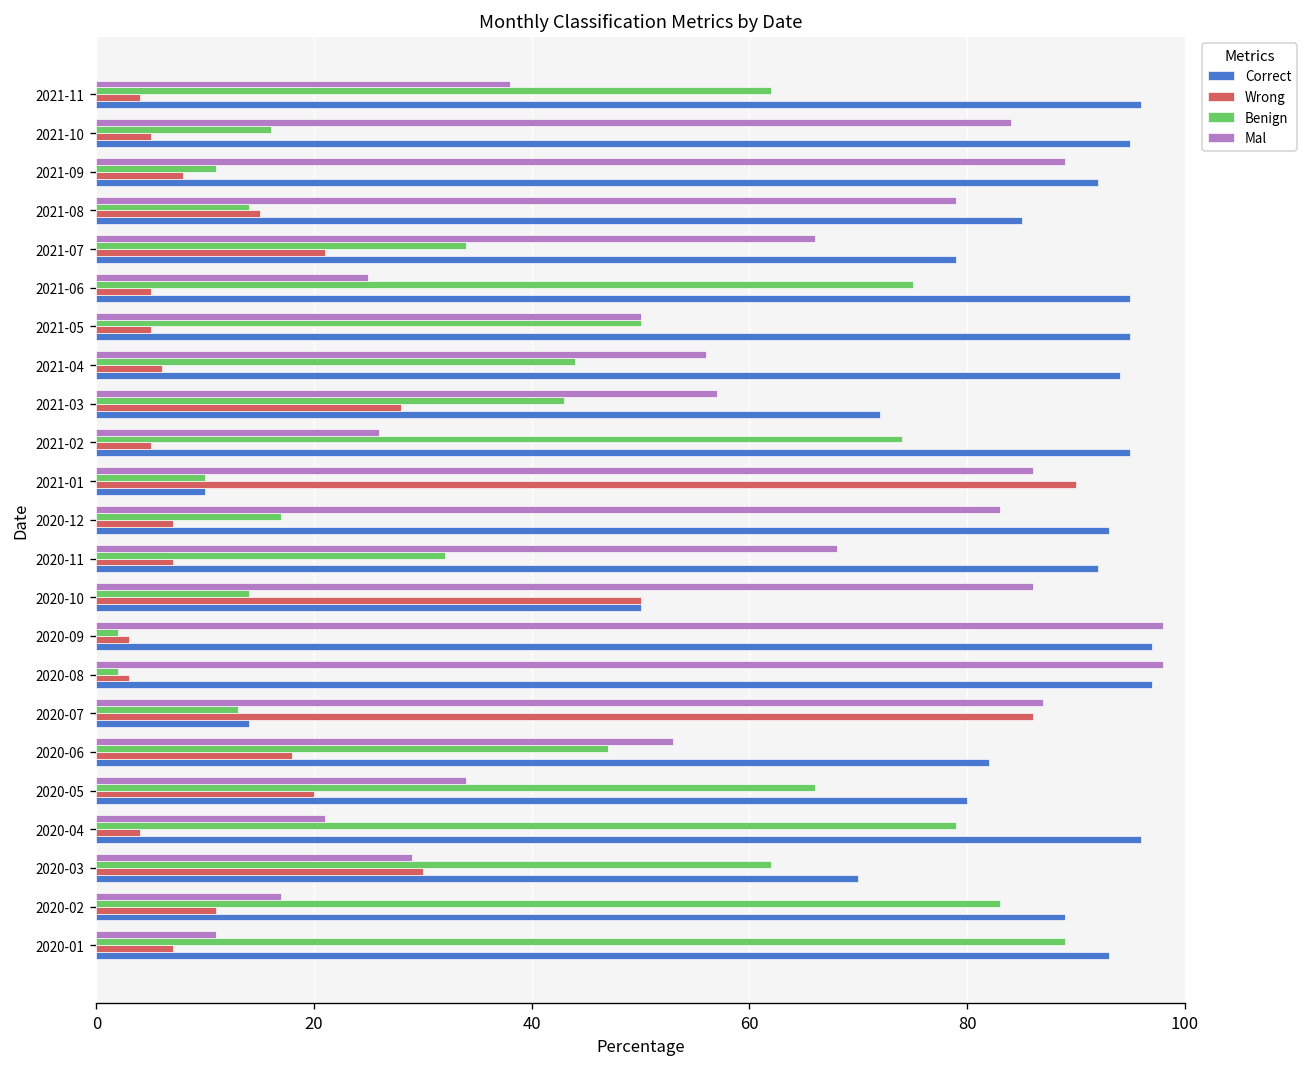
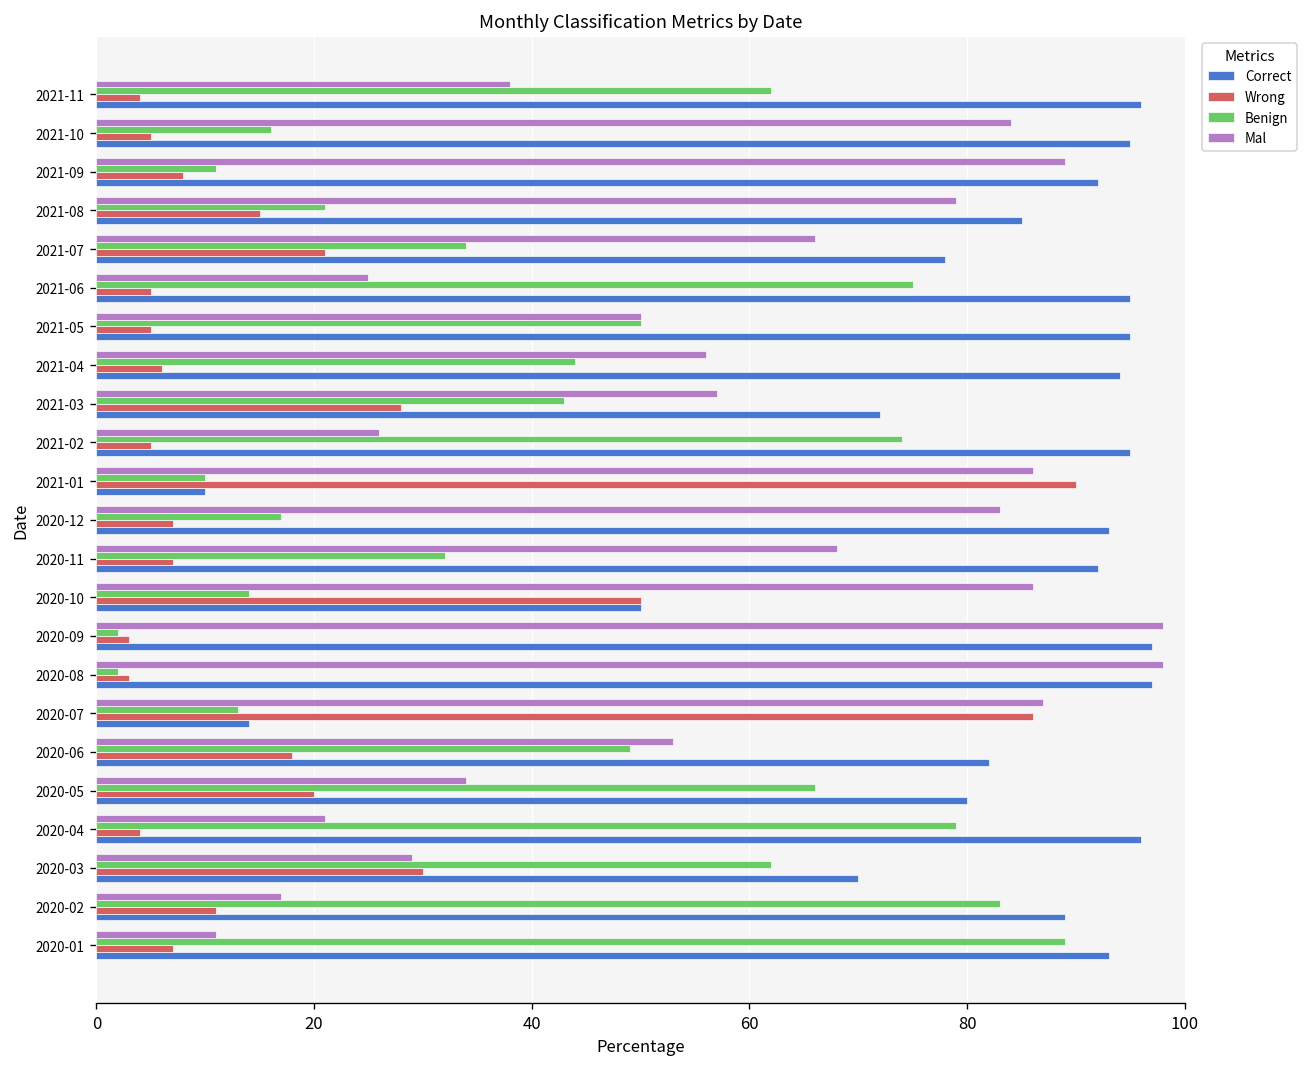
Benign, 2021-08: 14 -> 21
Correct, 2021-07: 79 -> 78
Benign, 2020-06: 47 -> 49
